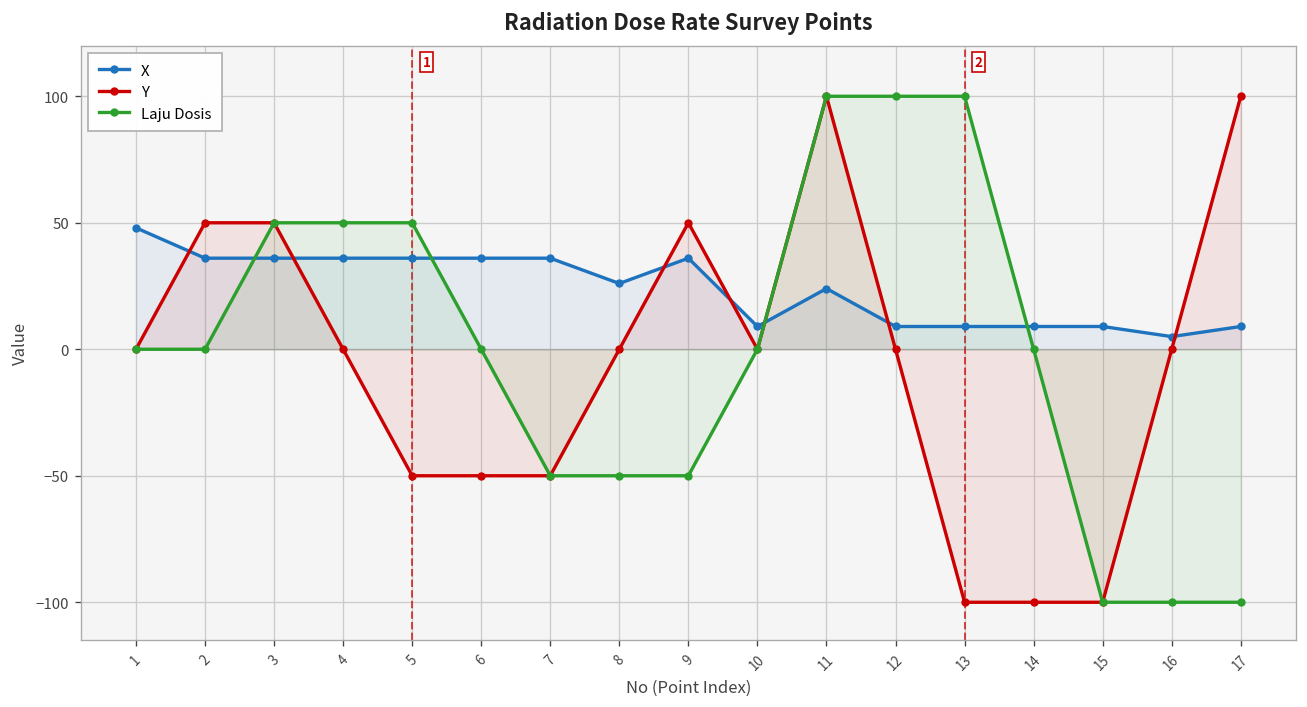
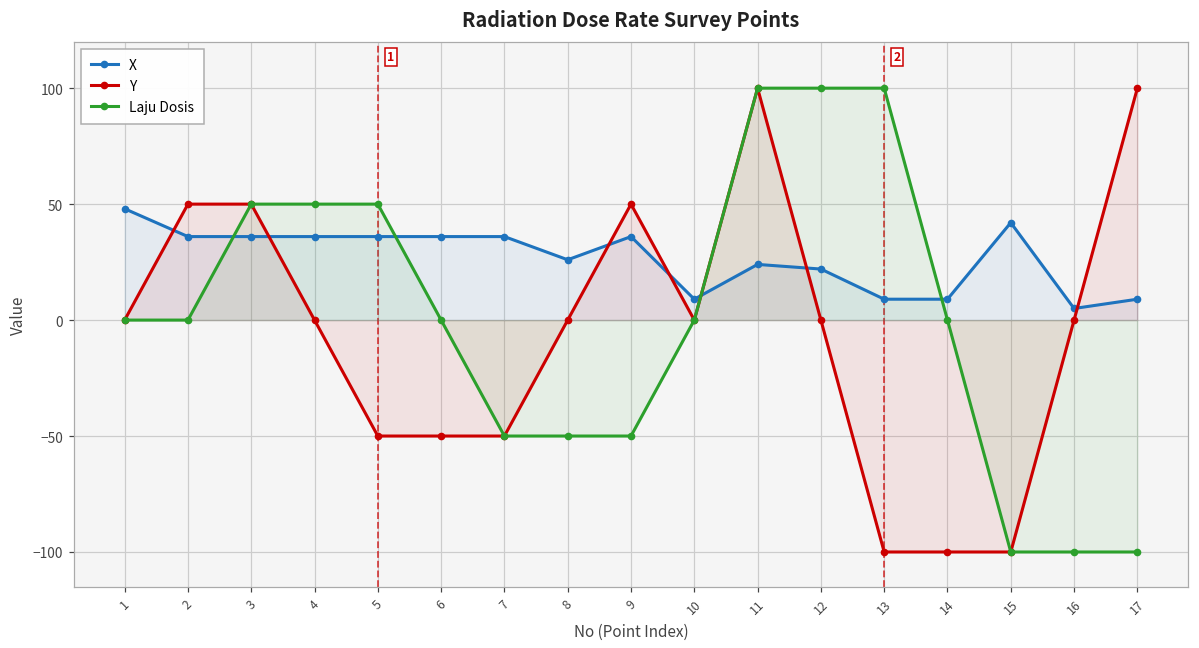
X, 12: 9 -> 22
X, 15: 9 -> 42
